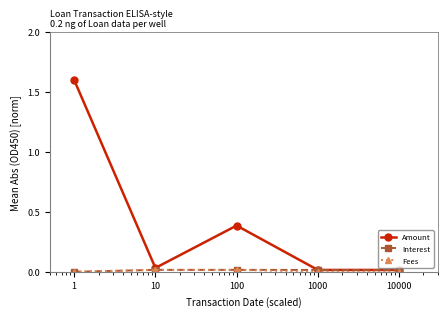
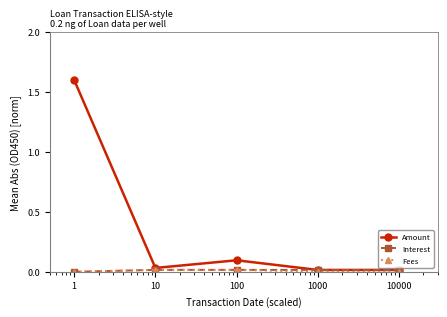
Amount, 100: 0.39 -> 0.10
